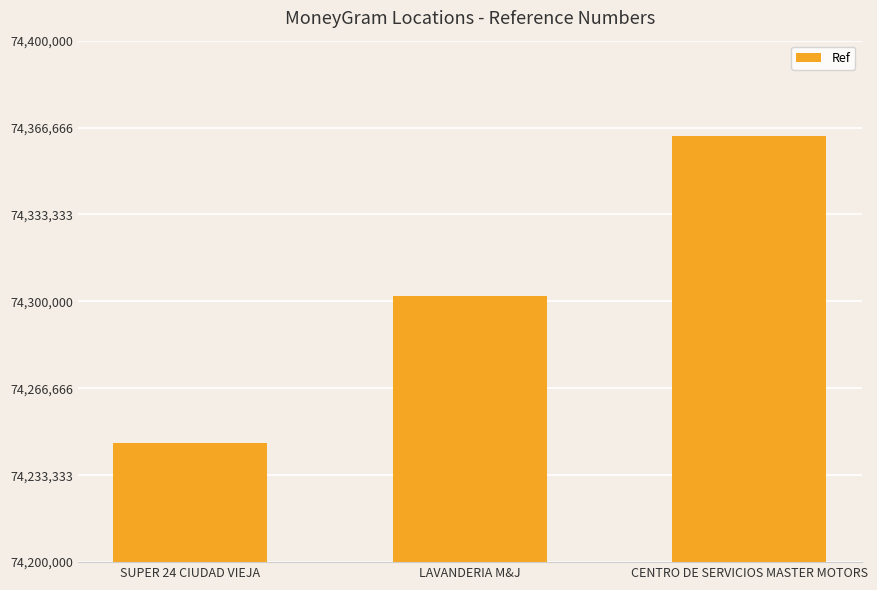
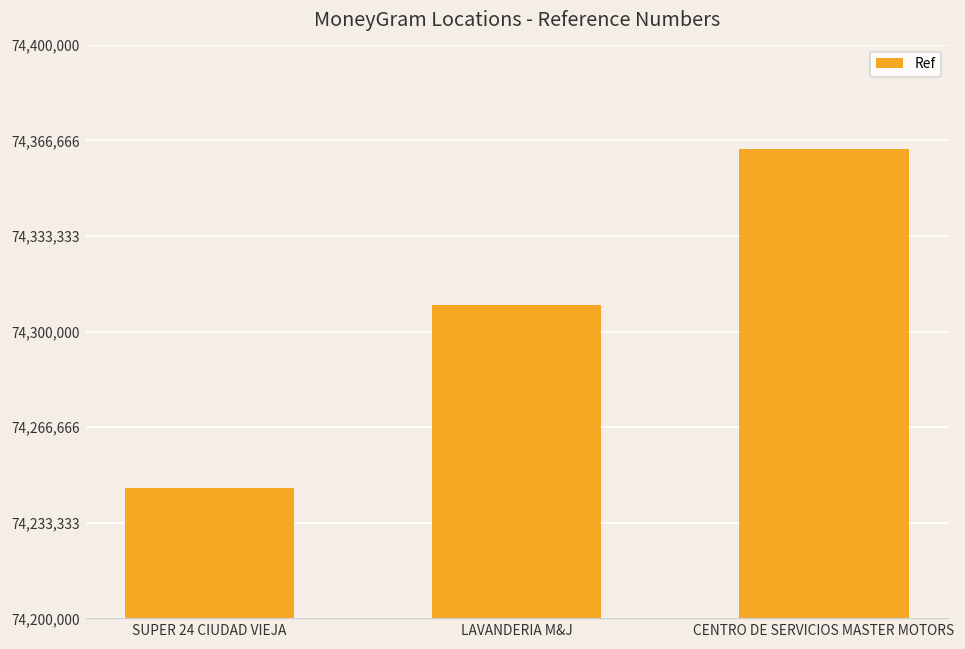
LAVANDERIA M&J: 74,302,000 -> 74,309,000
